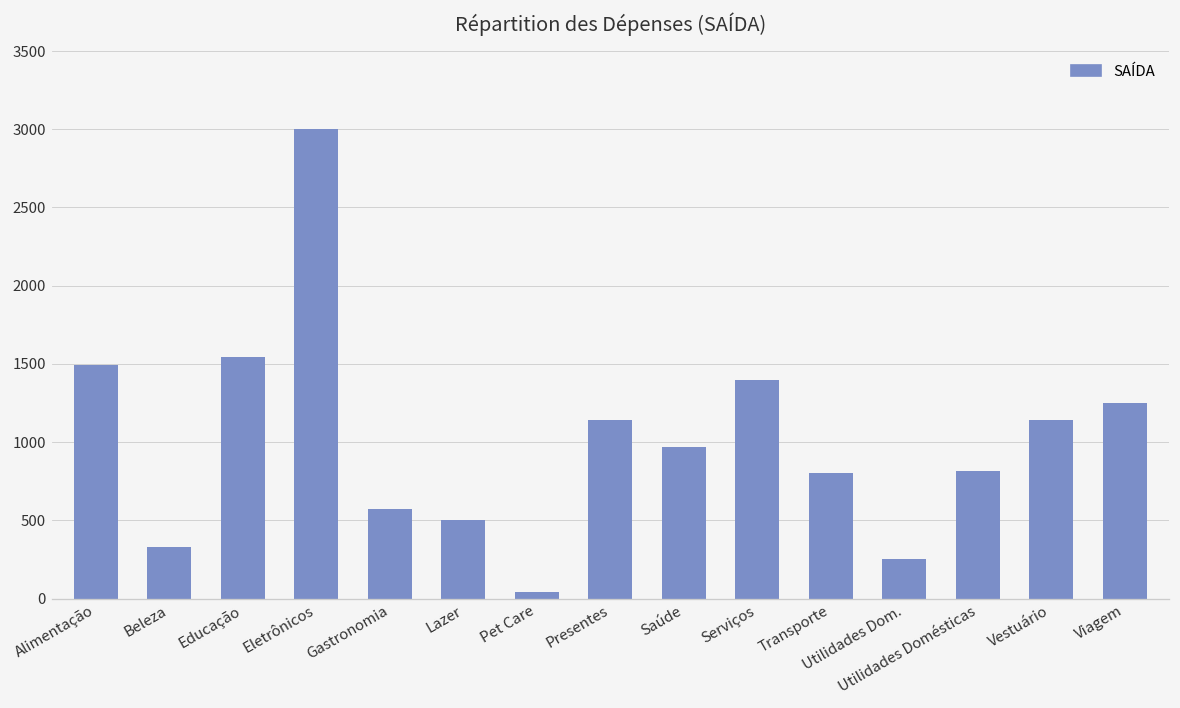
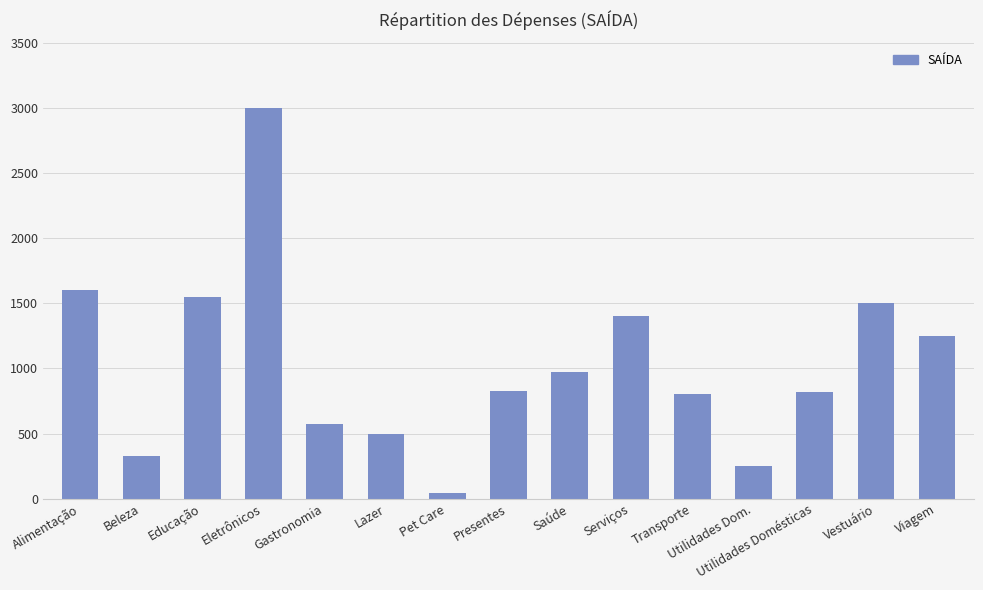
Alimentação: 1490 -> 1600
Presentes: 1140 -> 830
Vestuário: 1140 -> 1500
